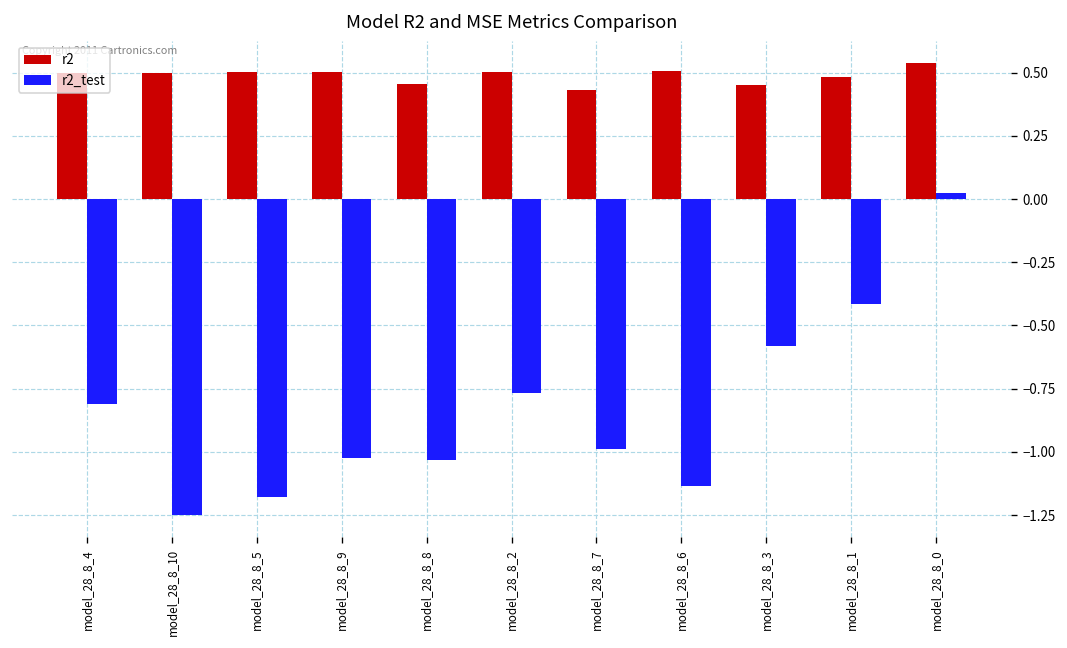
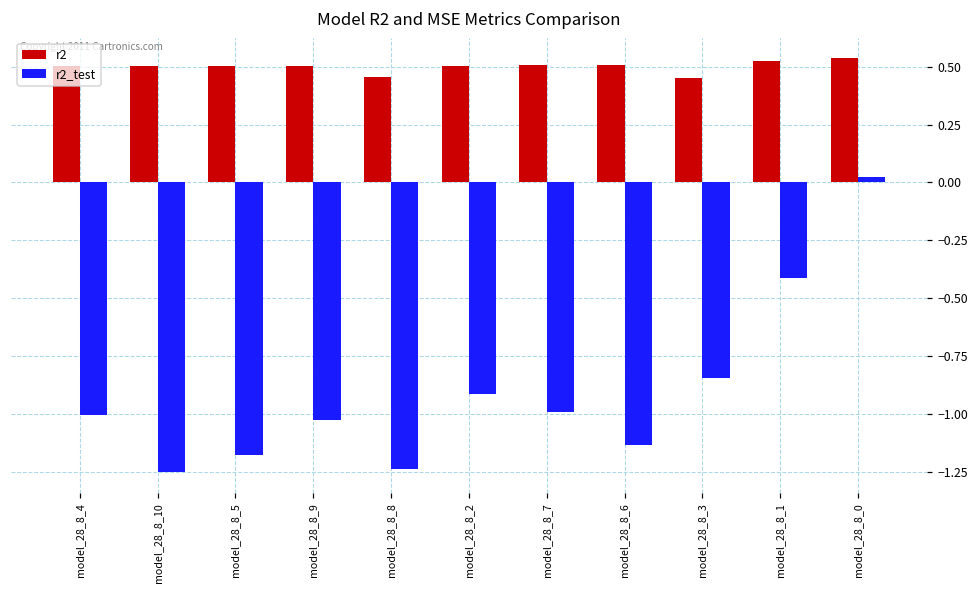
r2_test, model_28_8_4: -0.81 -> -1.00
r2_test, model_28_8_8: -1.03 -> -1.24
r2_test, model_28_8_2: -0.77 -> -0.91
r2, model_28_8_7: 0.43 -> 0.51
r2_test, model_28_8_3: -0.58 -> -0.84
r2, model_28_8_1: 0.48 -> 0.52
